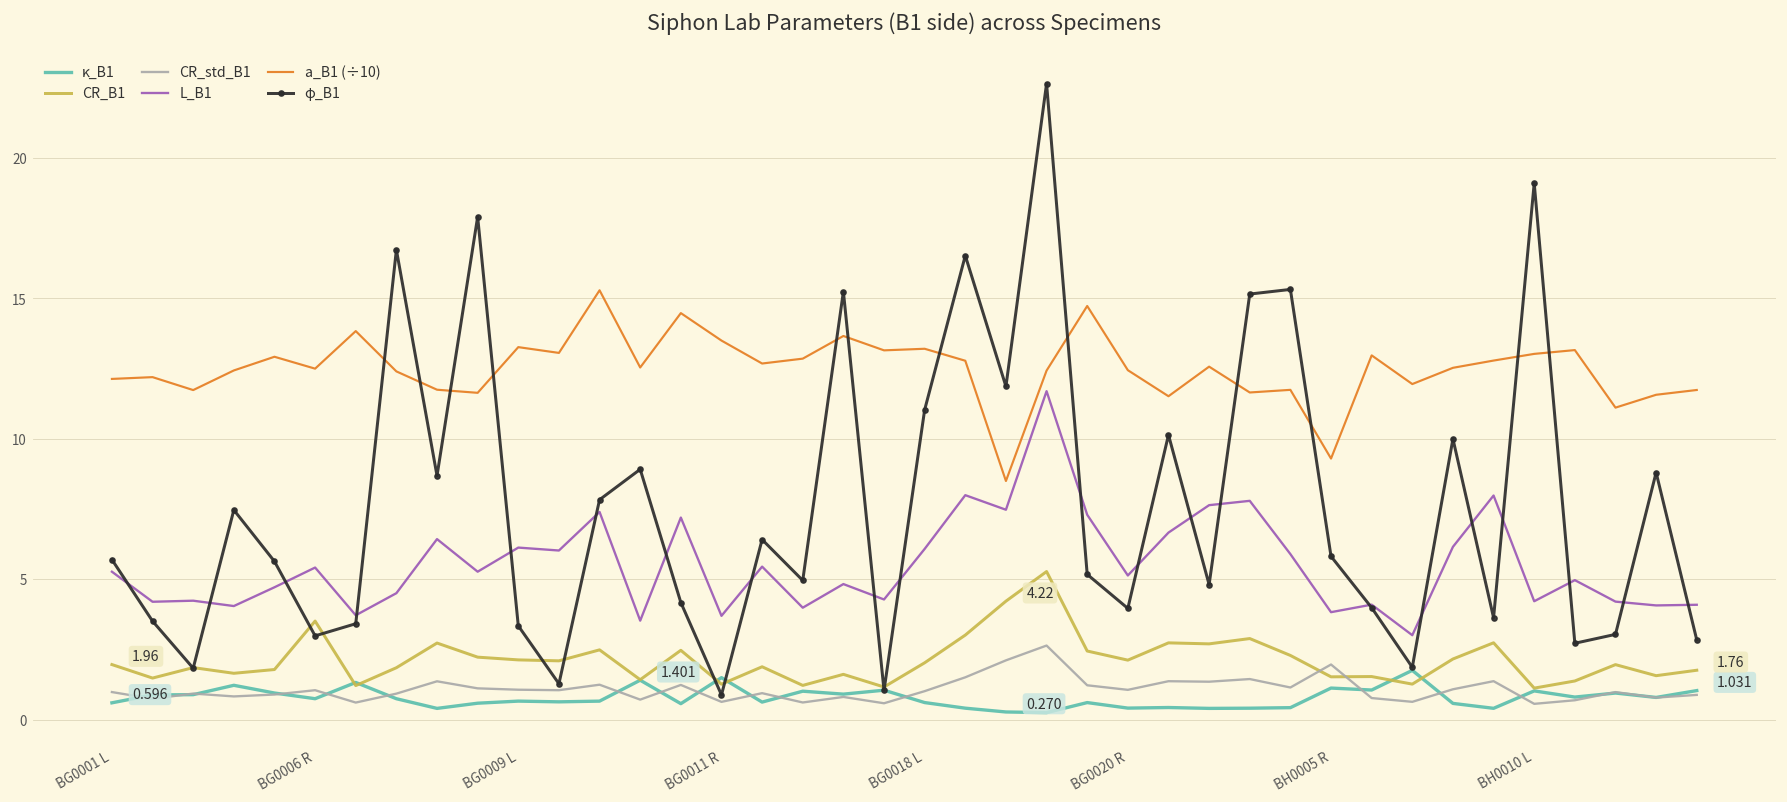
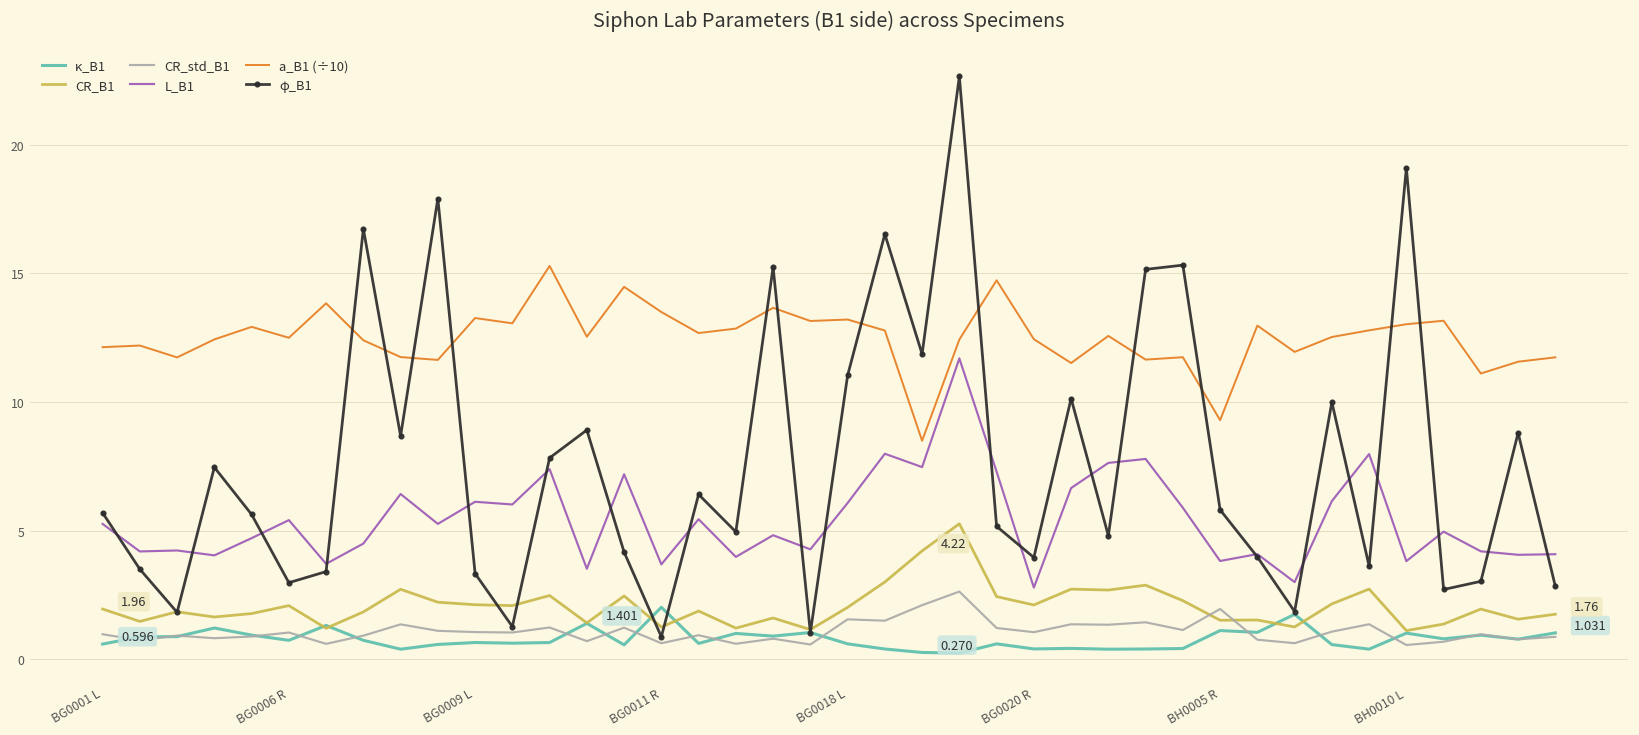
CR_B1, BG0006 R: 3.5 -> 2.1
κ_B1, BG0011 R: 1.5 -> 2.0
CR_std_B1, BG0018 L: 1.0 -> 1.6
L_B1, BG0020 R: 5.1 -> 2.8
L_B1, BH0010 L: 4.2 -> 3.8
